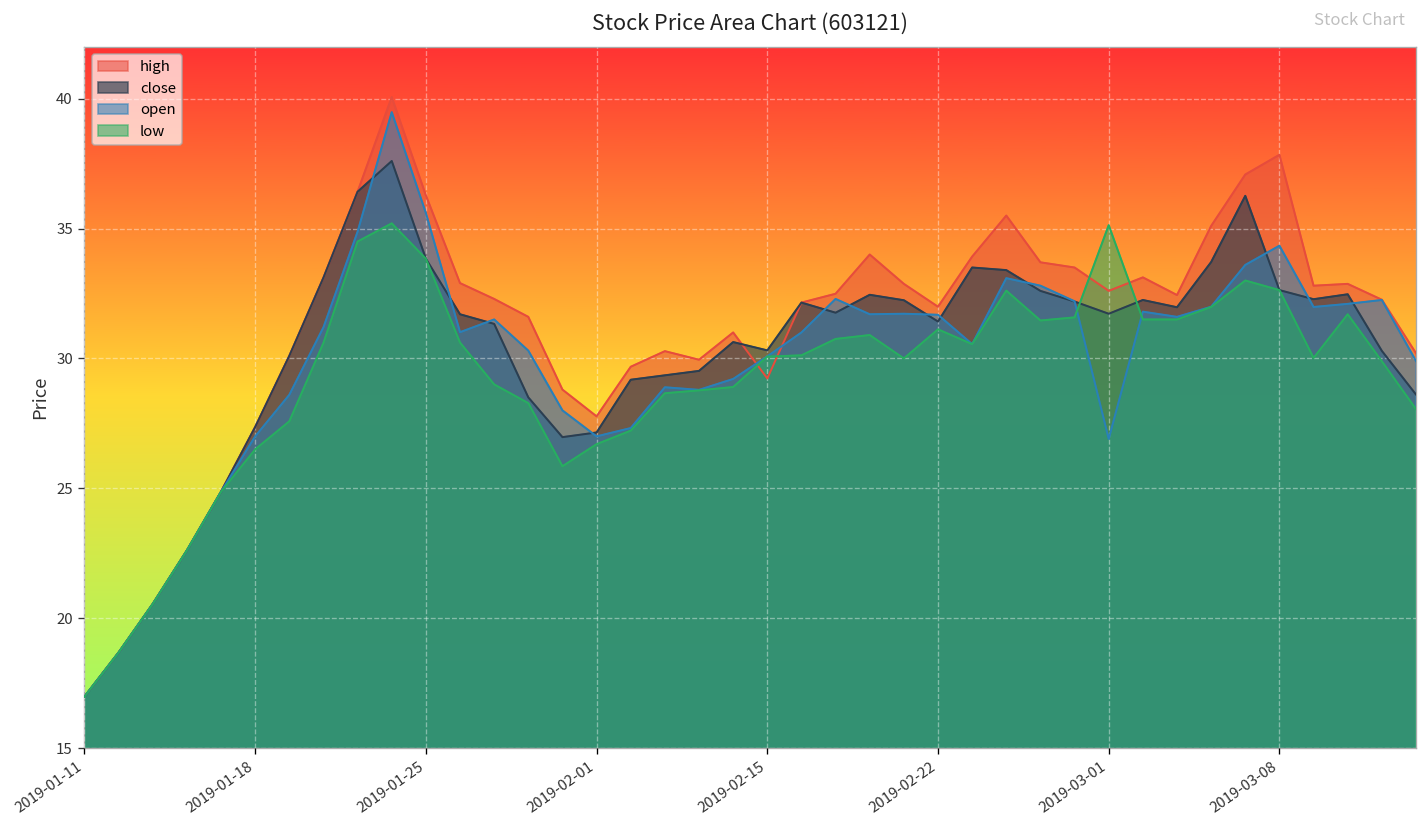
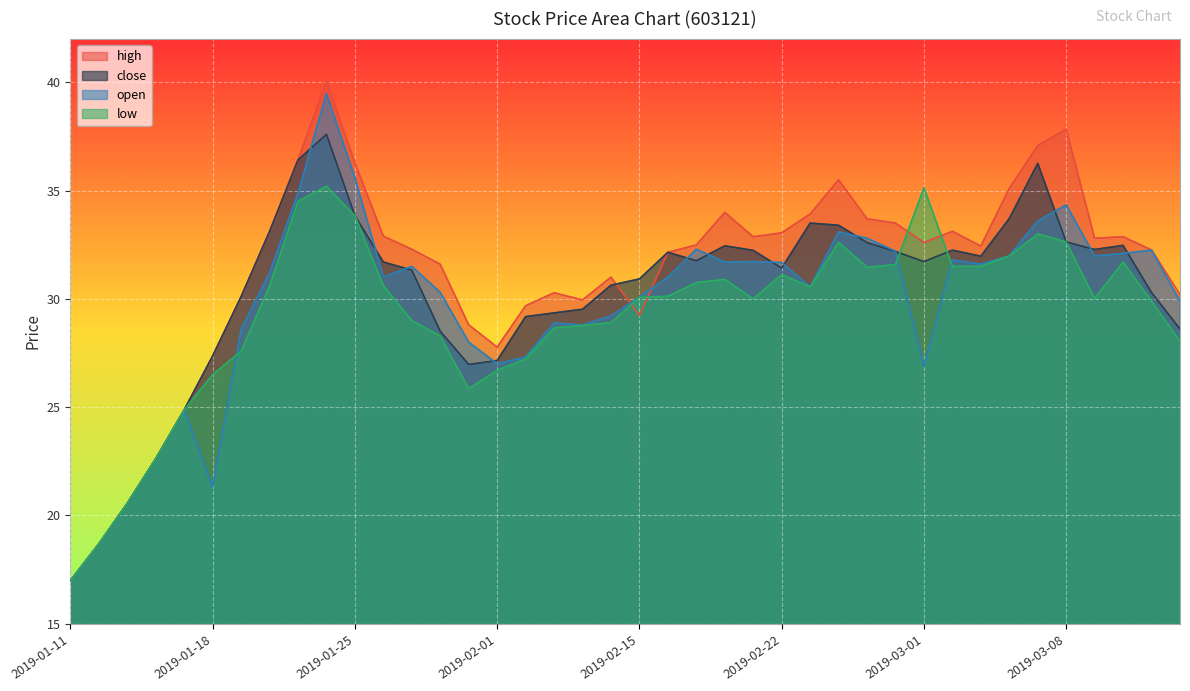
open, 2019-01-18: 27.0 -> 21.3
close, 2019-02-15: 30.3 -> 30.9
high, 2019-02-22: 32.0 -> 33.1
